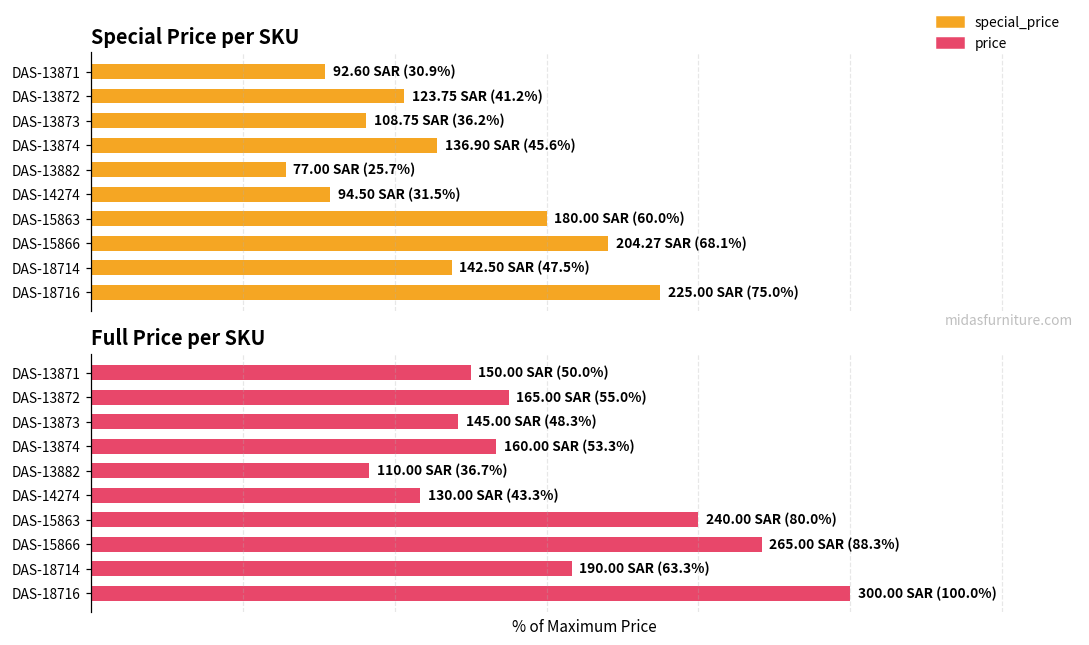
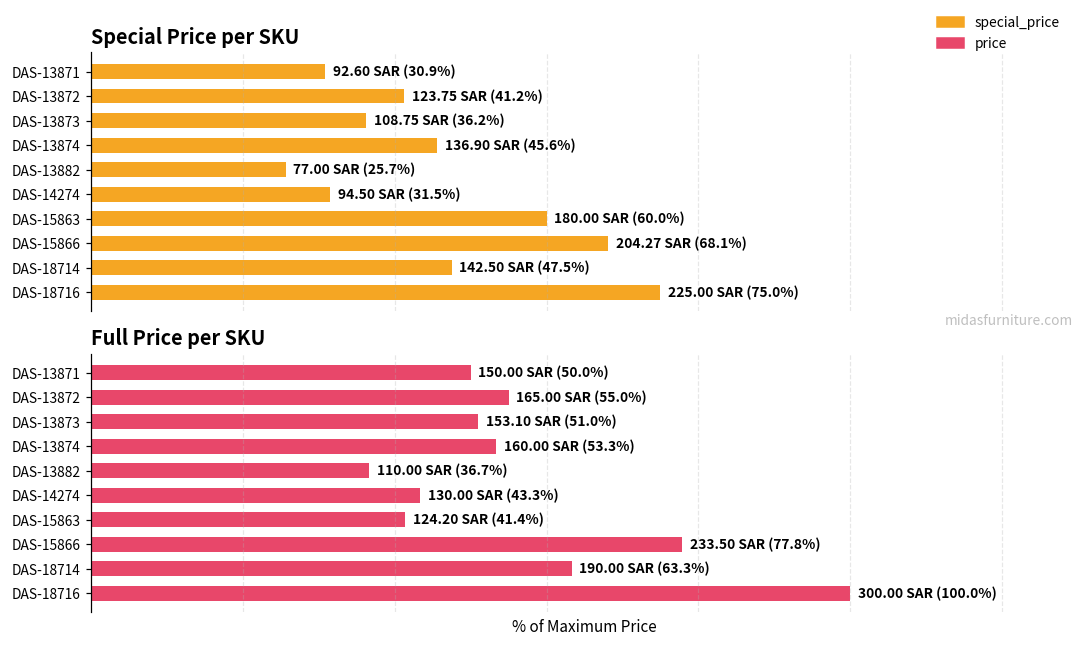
Full Price per SKU, DAS-13873: 145.00 SAR (48.3%) -> 153.10 SAR (51.0%)
Full Price per SKU, DAS-15863: 240.00 SAR (80.0%) -> 124.20 SAR (41.4%)
Full Price per SKU, DAS-15866: 265.00 SAR (88.3%) -> 233.50 SAR (77.8%)
